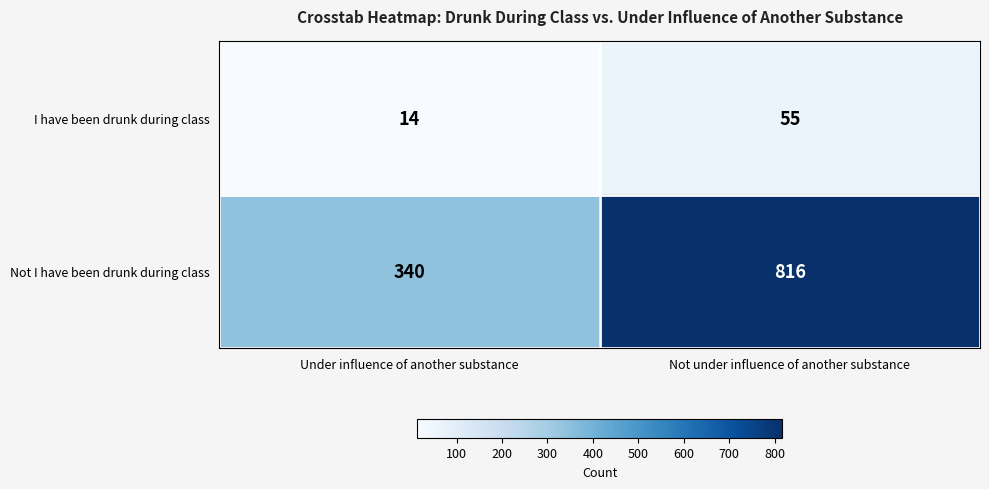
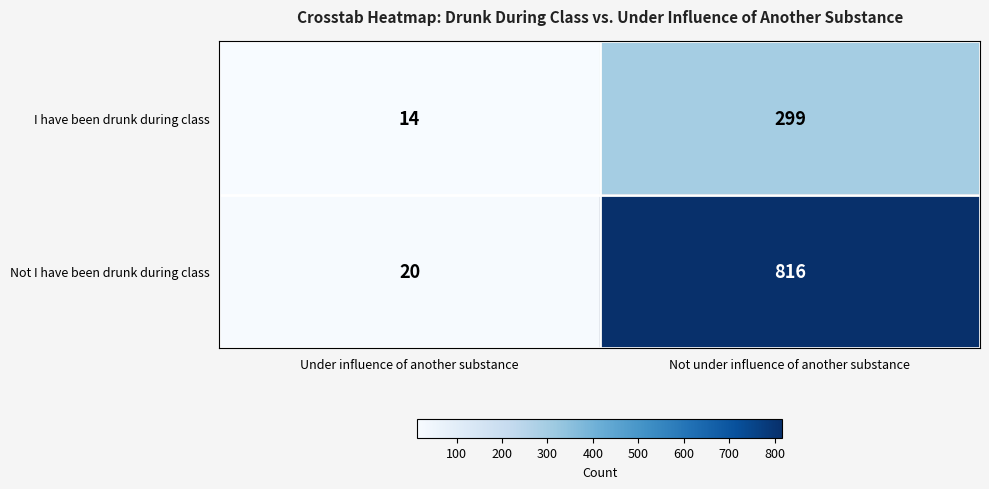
I have been drunk during class, Not under influence of another substance: 55 -> 299
Not I have been drunk during class, Under influence of another substance: 340 -> 20
